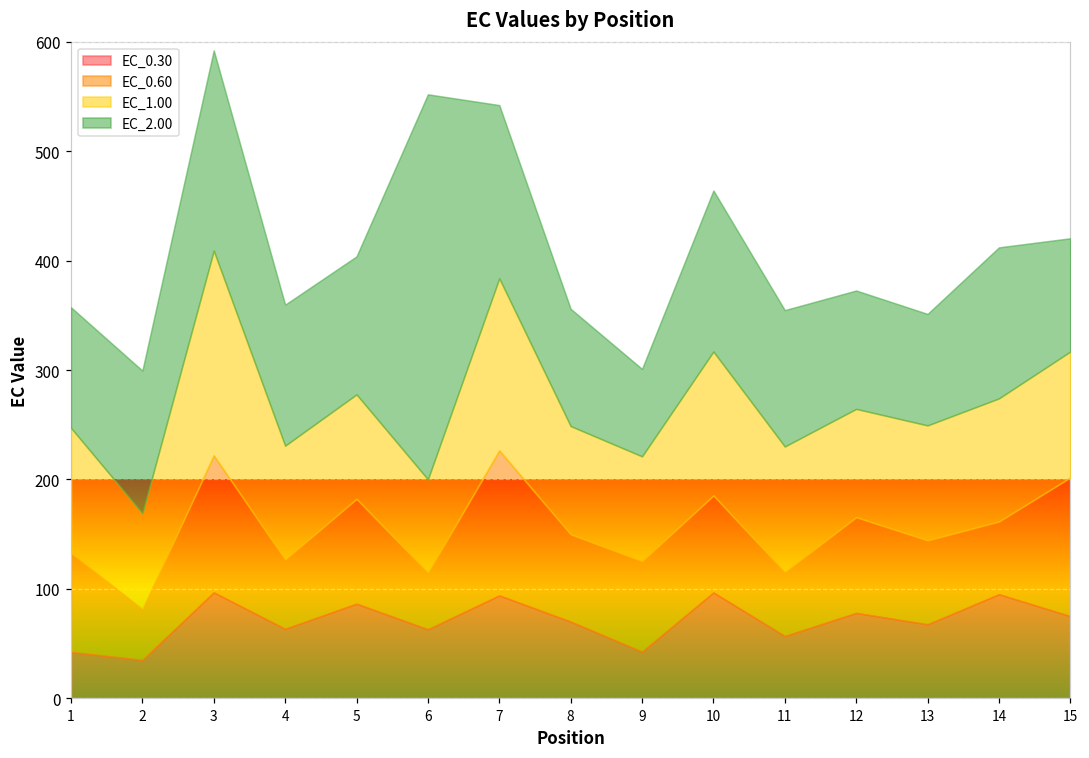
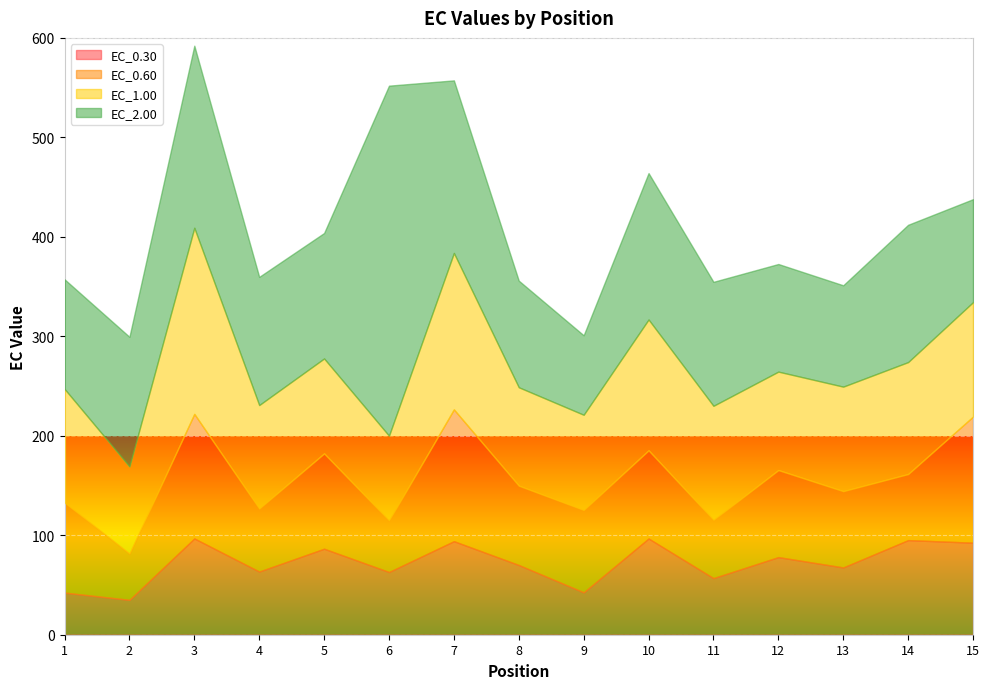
EC_2.00, 7: 160 -> 170
EC_0.30, 15: 80 -> 90
